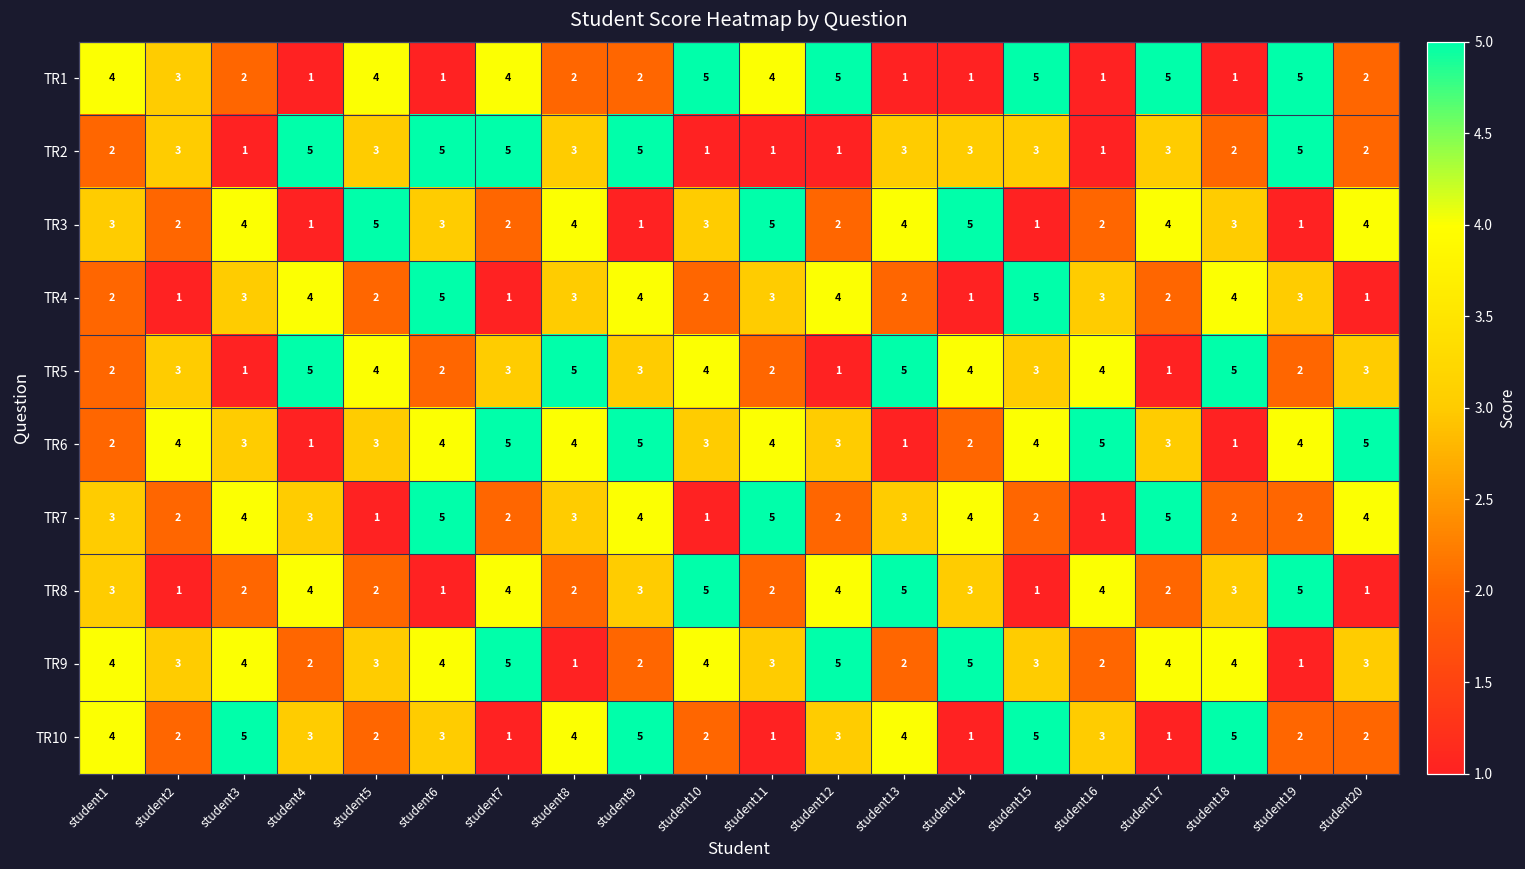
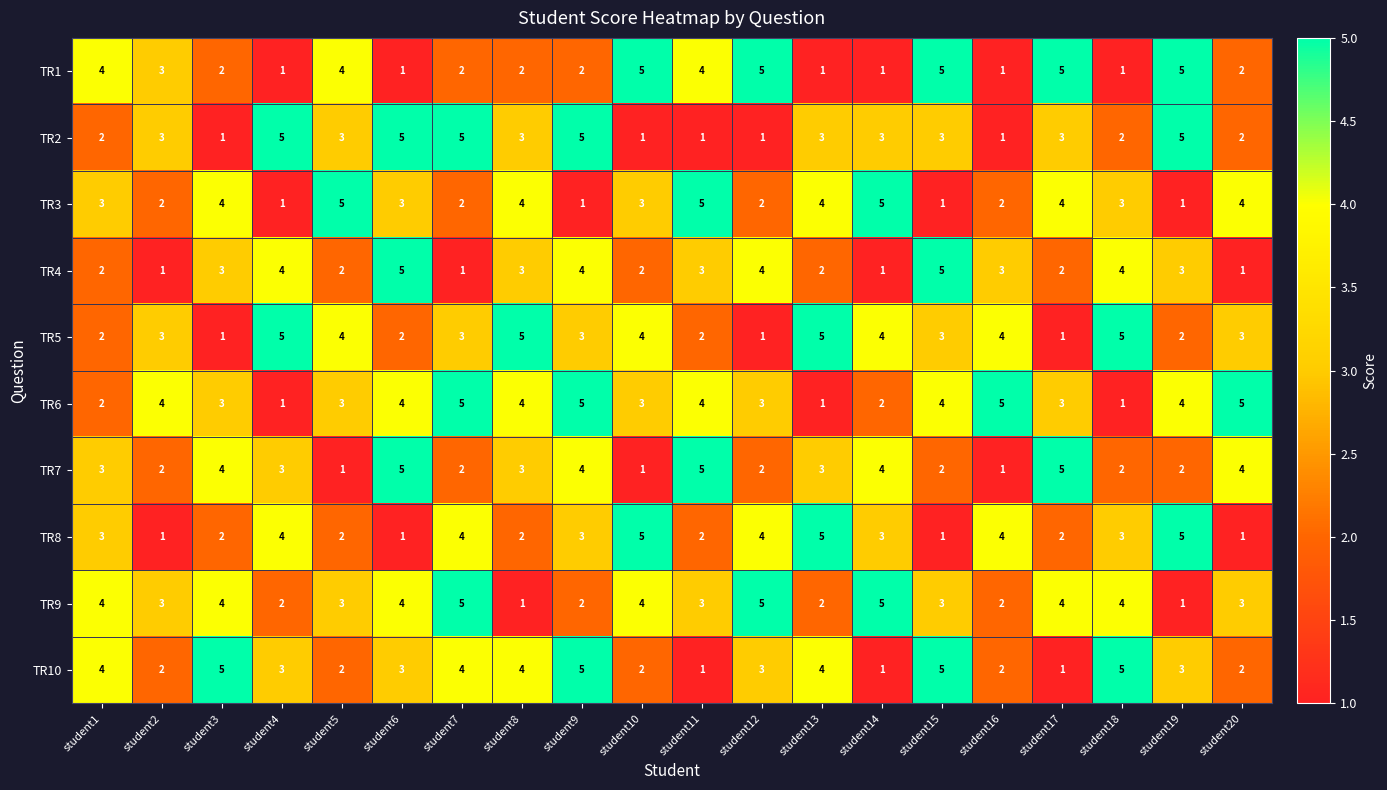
TR1, student7: 4 -> 2
TR10, student7: 1 -> 4
TR10, student16: 3 -> 2
TR10, student19: 2 -> 3
